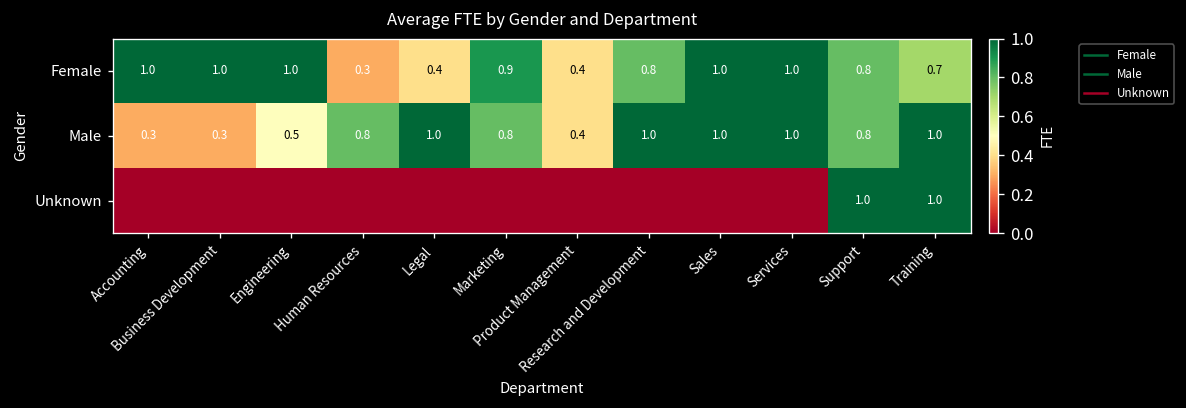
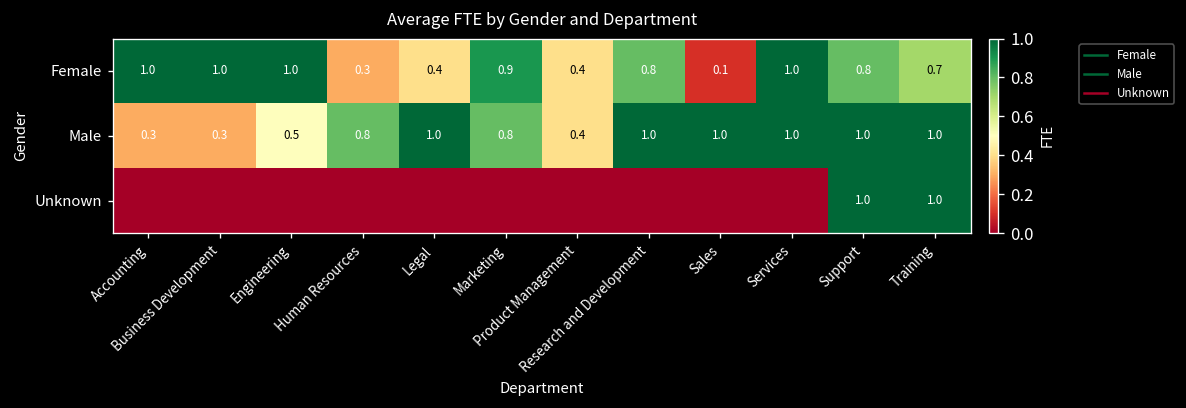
Female, Sales: 1.0 -> 0.1
Male, Support: 0.8 -> 1.0
